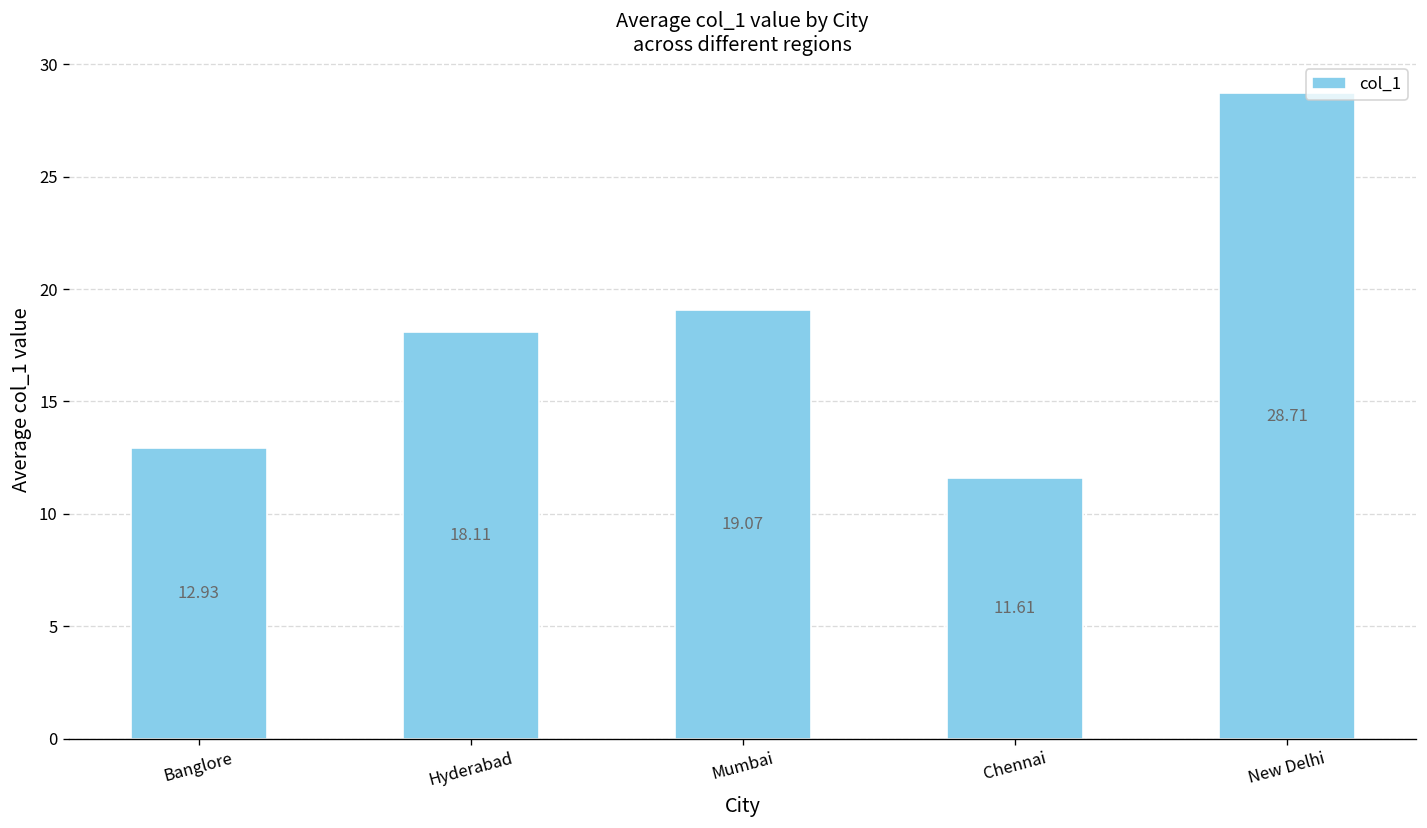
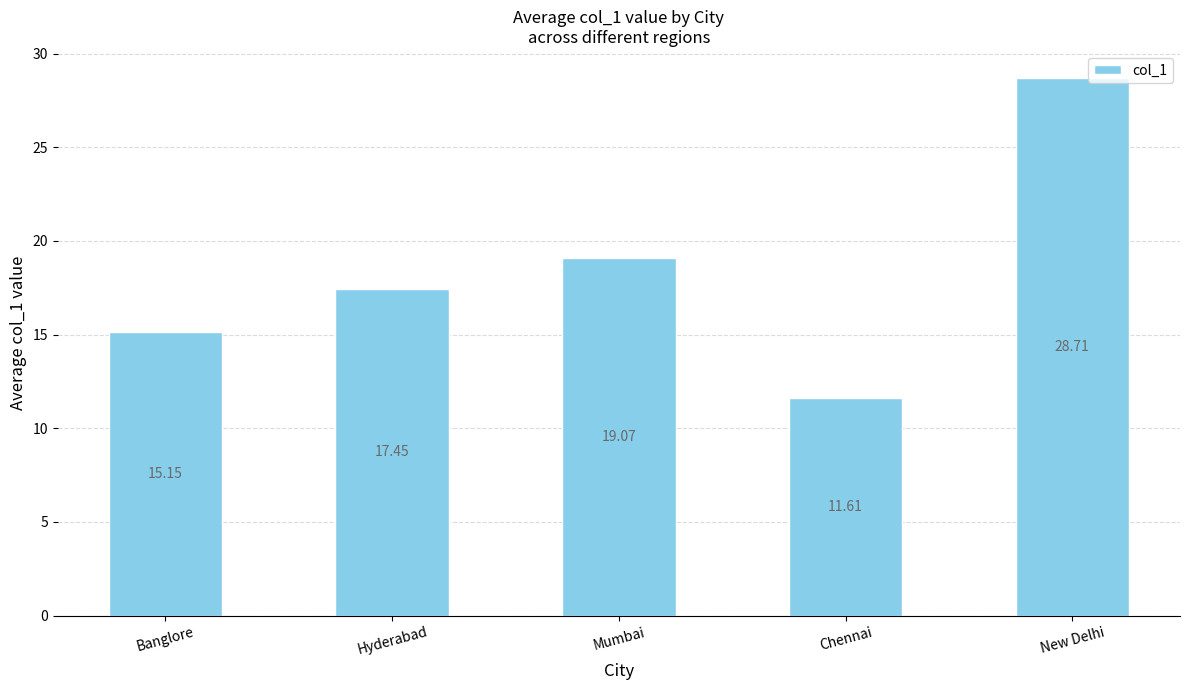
Banglore: 12.93 -> 15.15
Hyderabad: 18.11 -> 17.45
